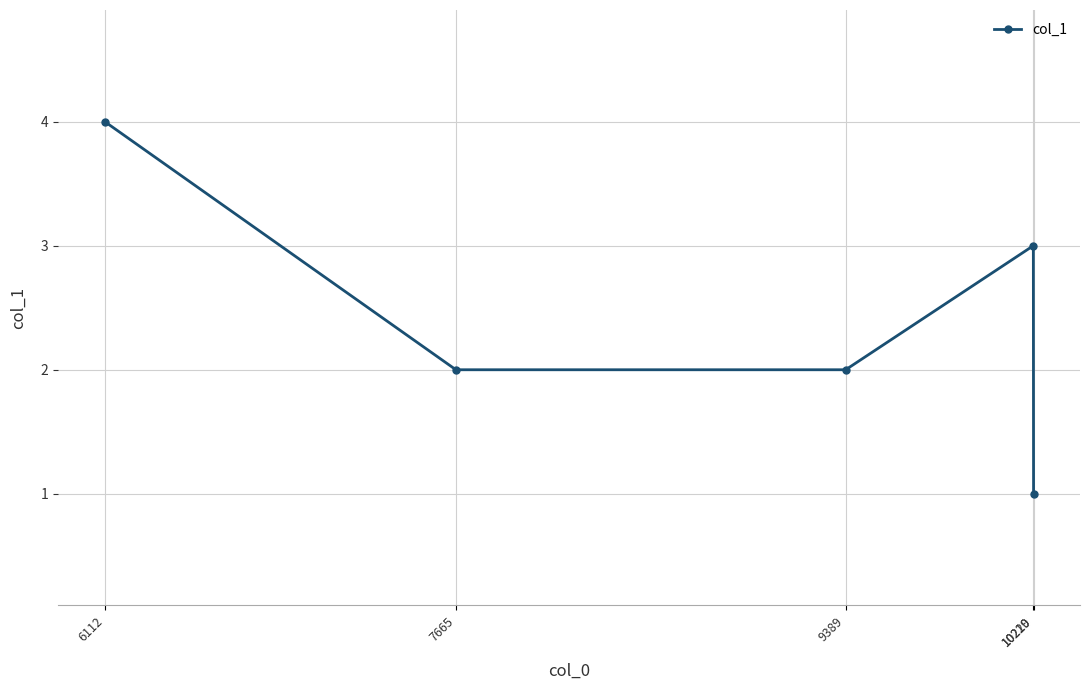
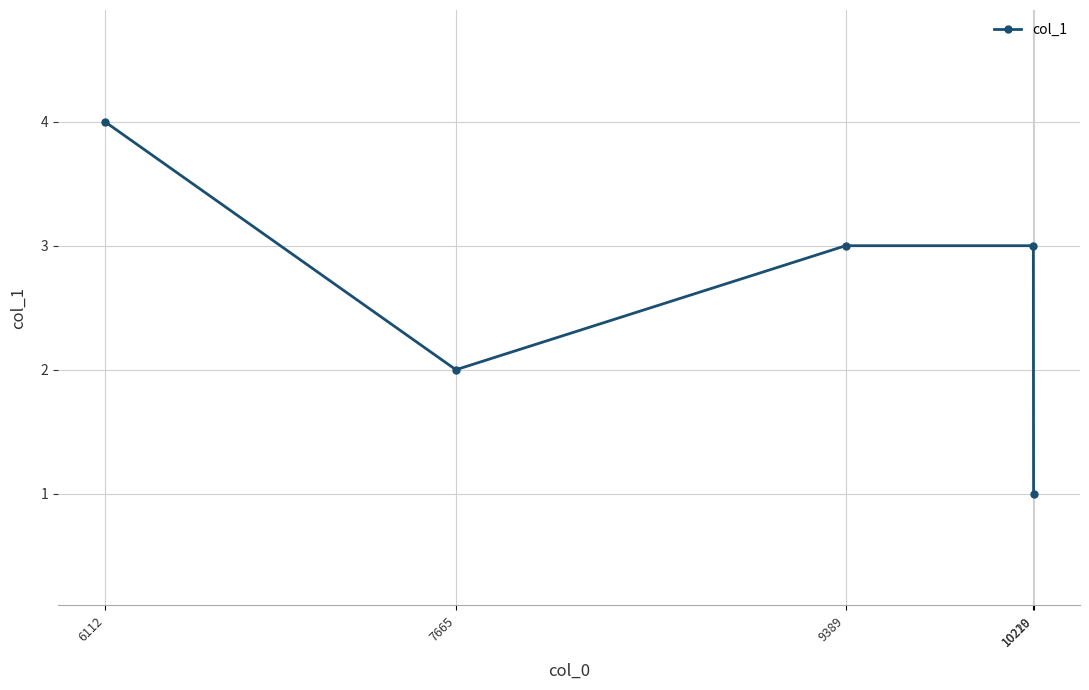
9389: 2 -> 3
